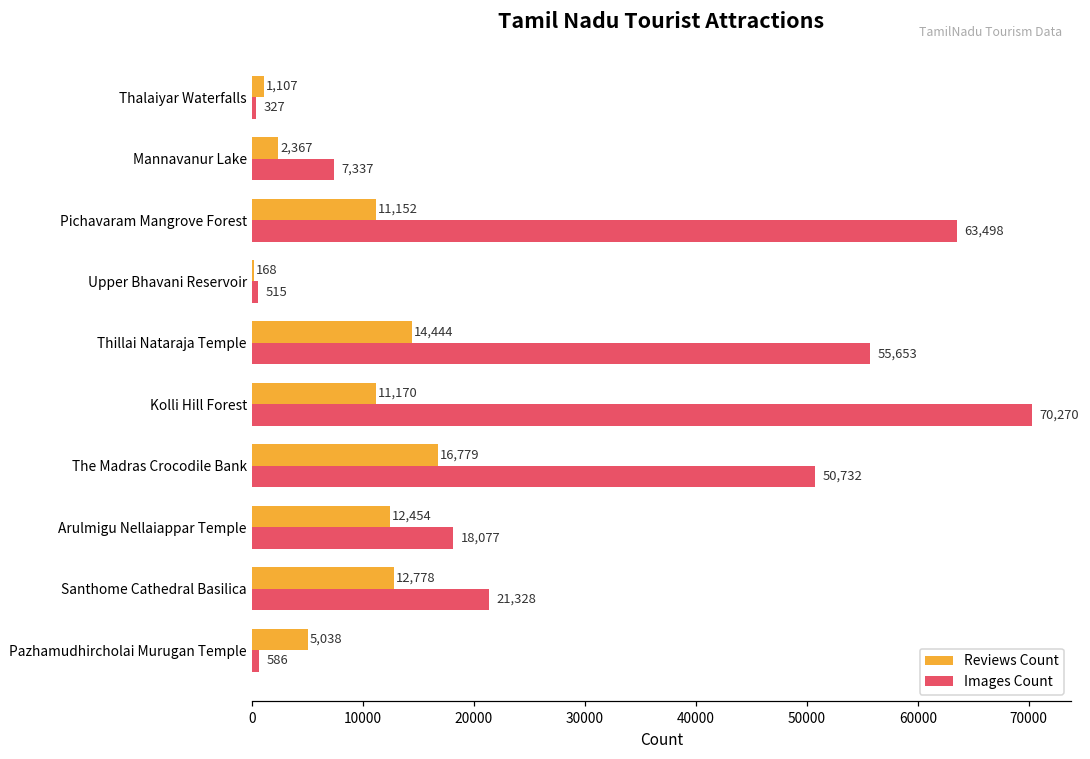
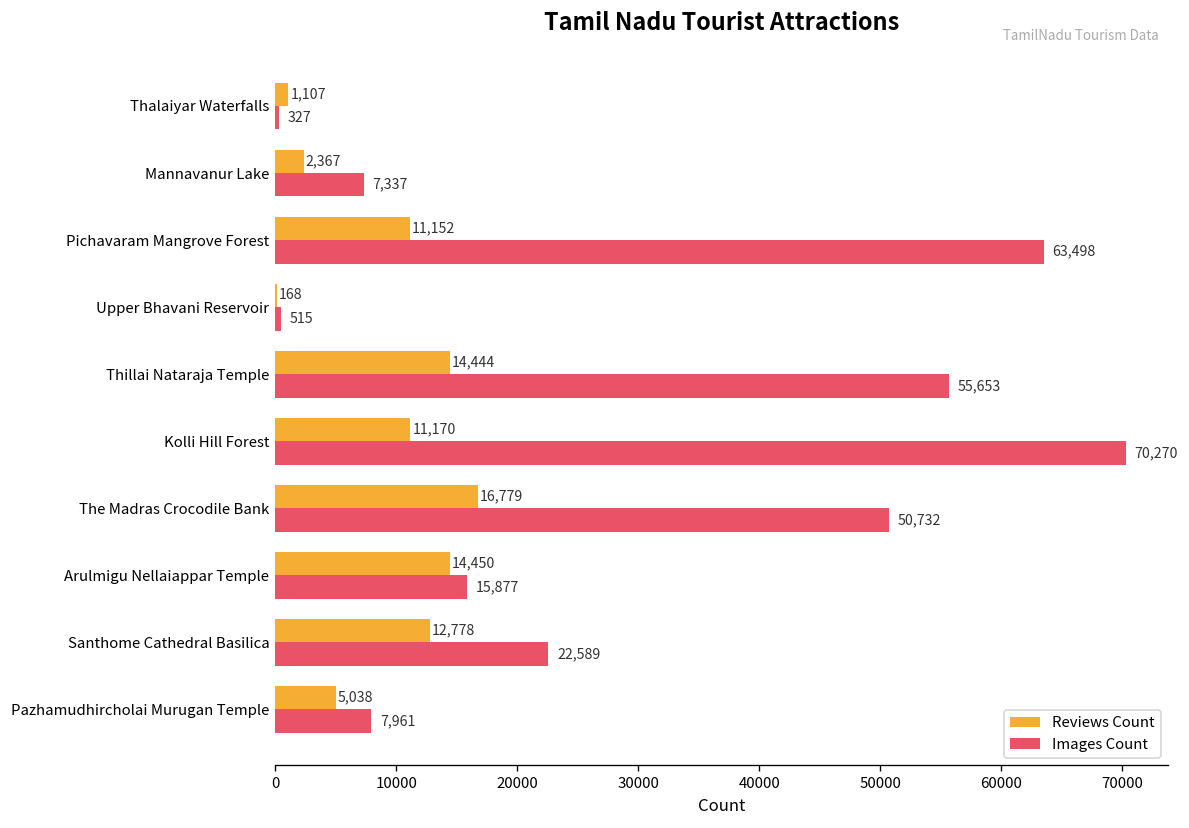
Reviews Count, Arulmigu Nellaiappar Temple: 12,454 -> 14,450
Images Count, Arulmigu Nellaiappar Temple: 18,077 -> 15,877
Images Count, Santhome Cathedral Basilica: 21,328 -> 22,589
Images Count, Pazhamudhircholai Murugan Temple: 586 -> 7,961
